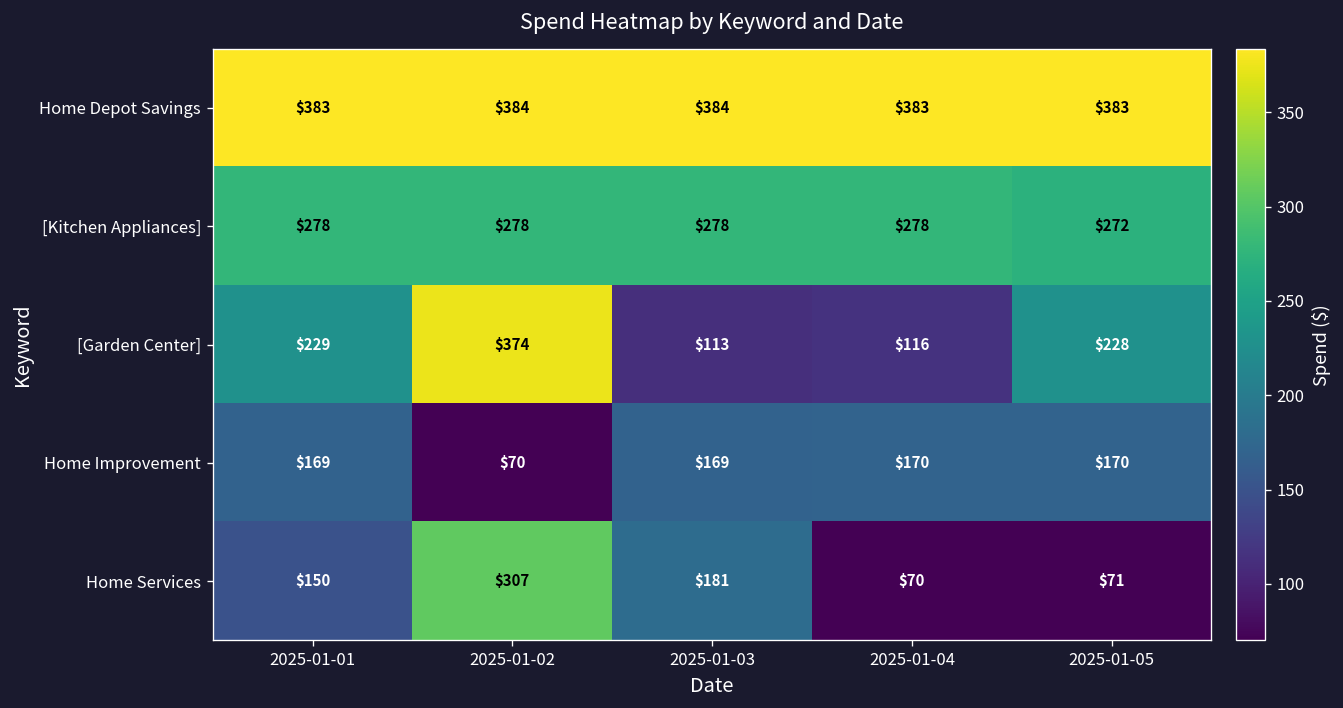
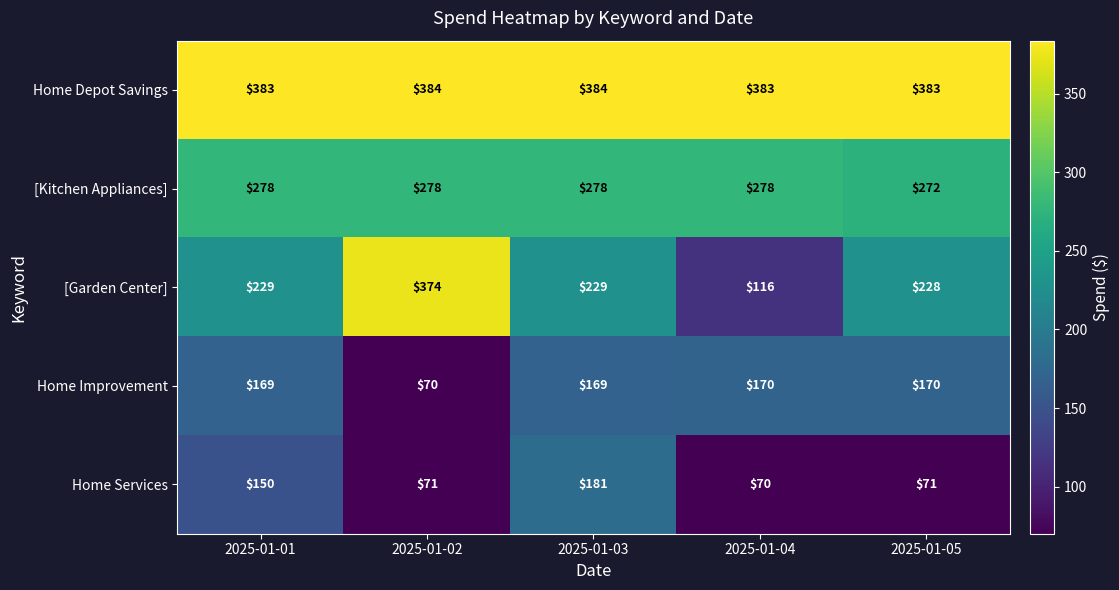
[Garden Center], 2025-01-03: $113 -> $229
Home Services, 2025-01-02: $307 -> $71
